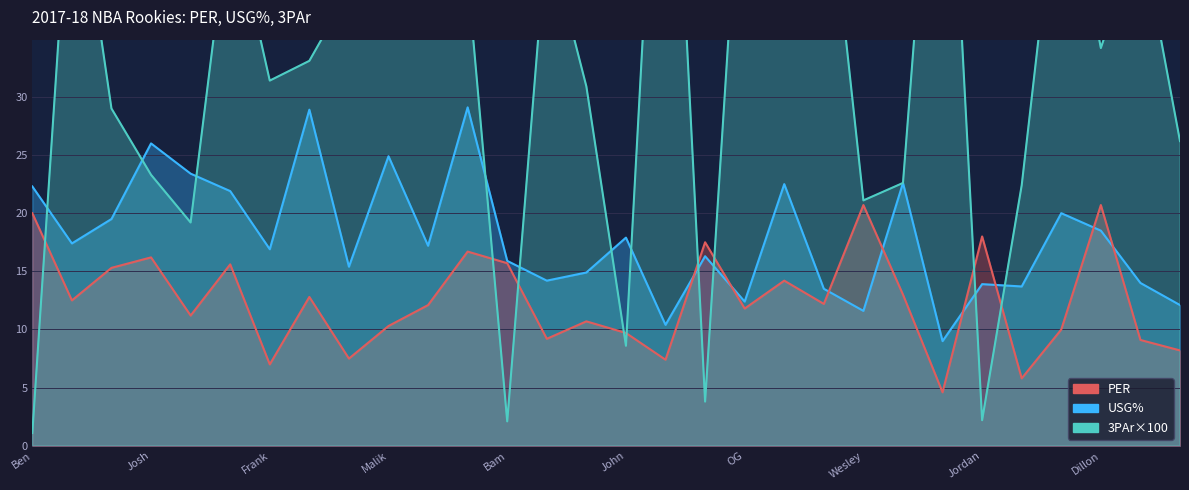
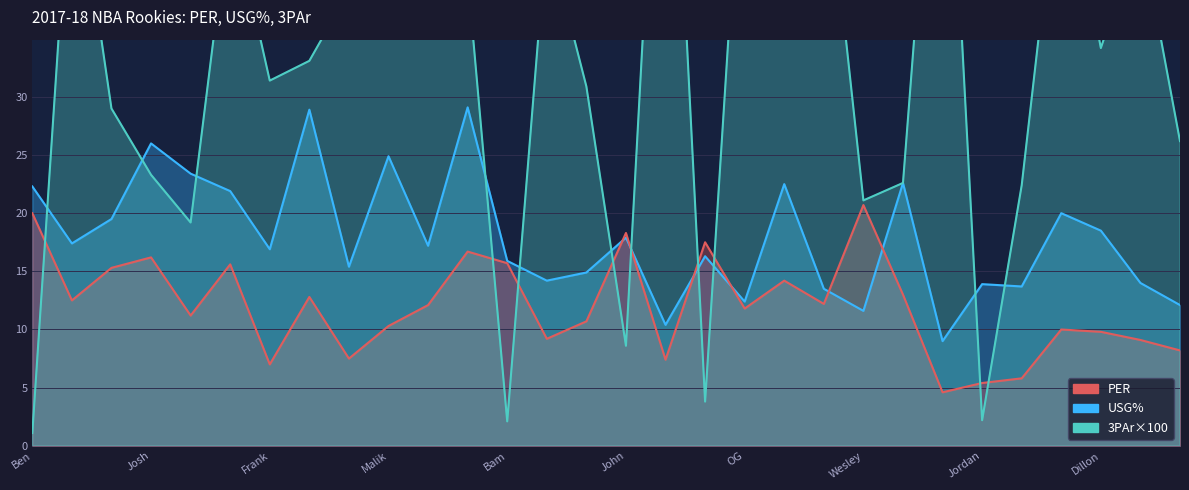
PER, John: 9.7 -> 18.3
PER, Jordan: 18.0 -> 5.4
PER, Dillon: 20.7 -> 9.8
